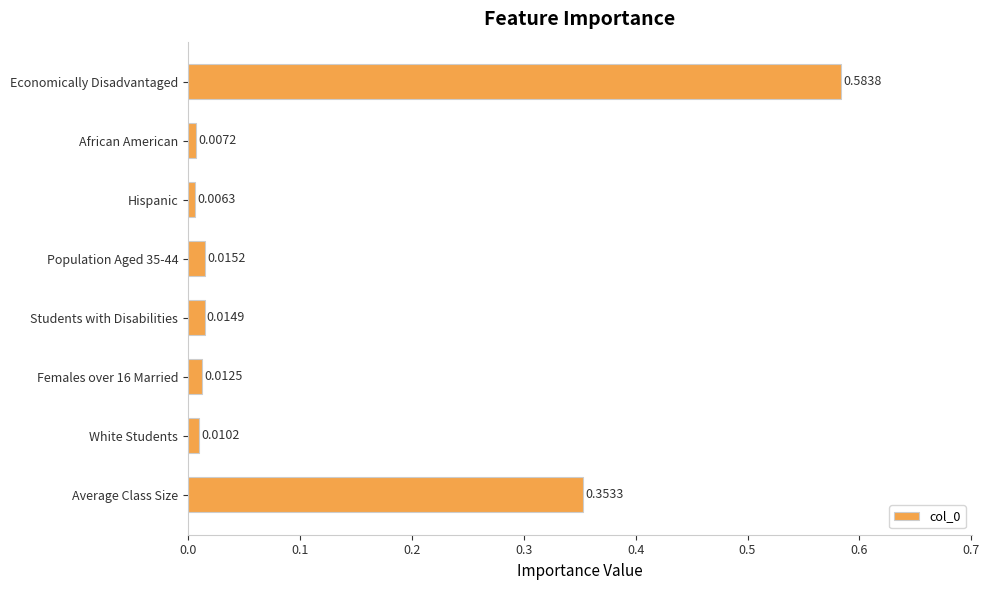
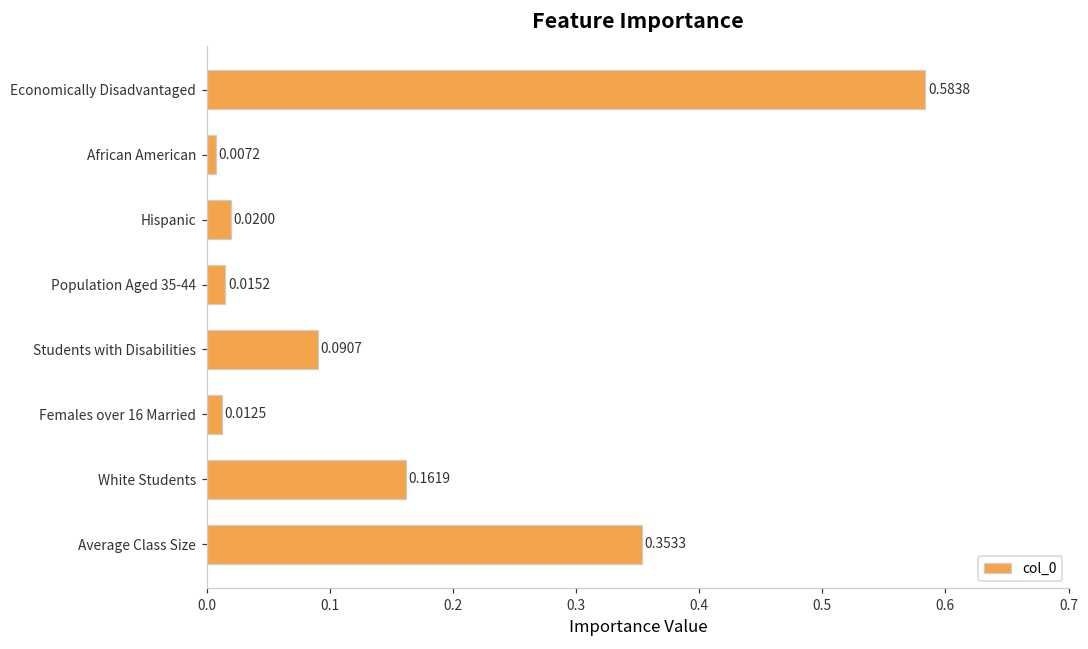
Hispanic: 0.0063 -> 0.0200
Students with Disabilities: 0.0149 -> 0.0907
White Students: 0.0102 -> 0.1619
